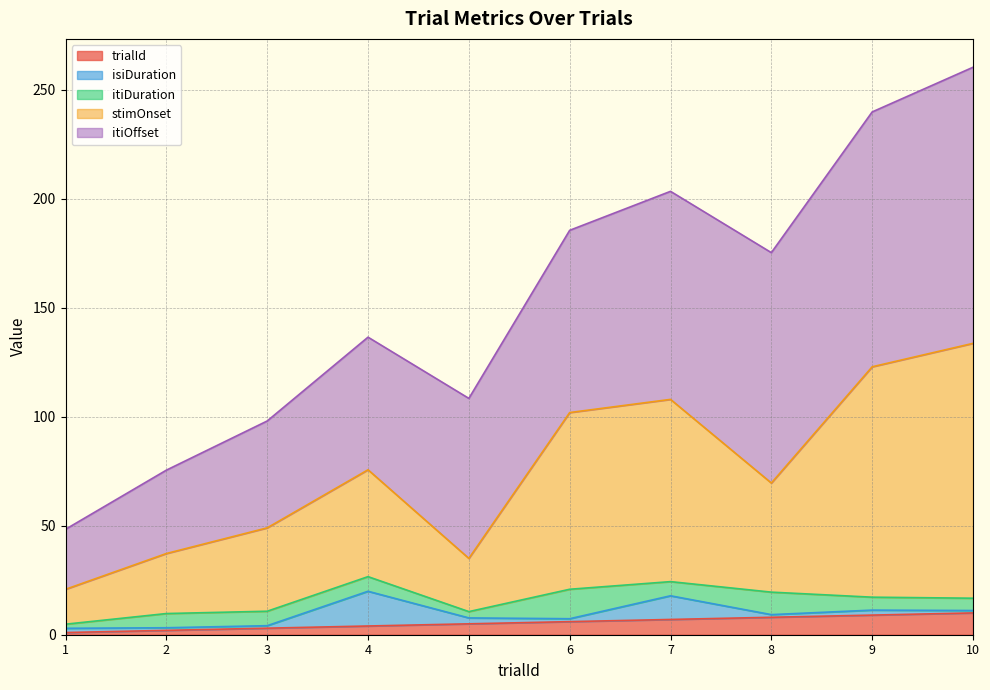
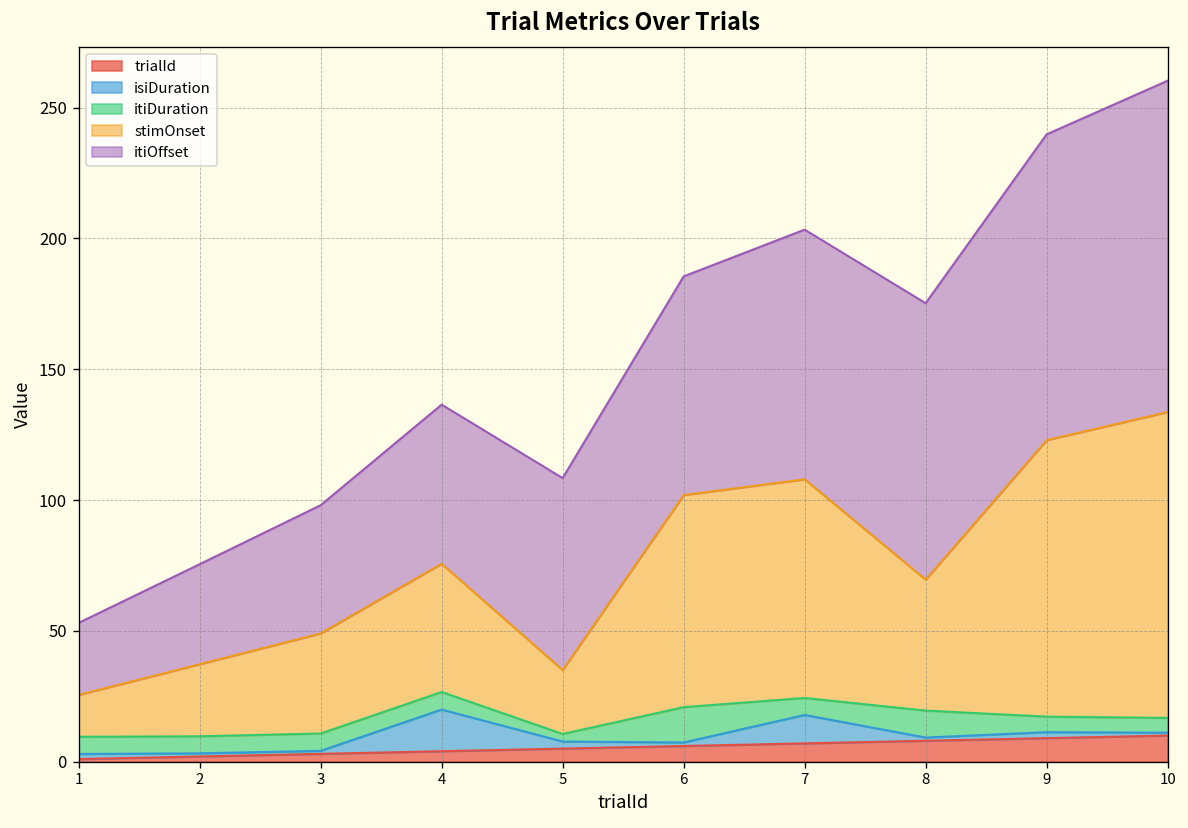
itiDuration, 1: 2 -> 7
